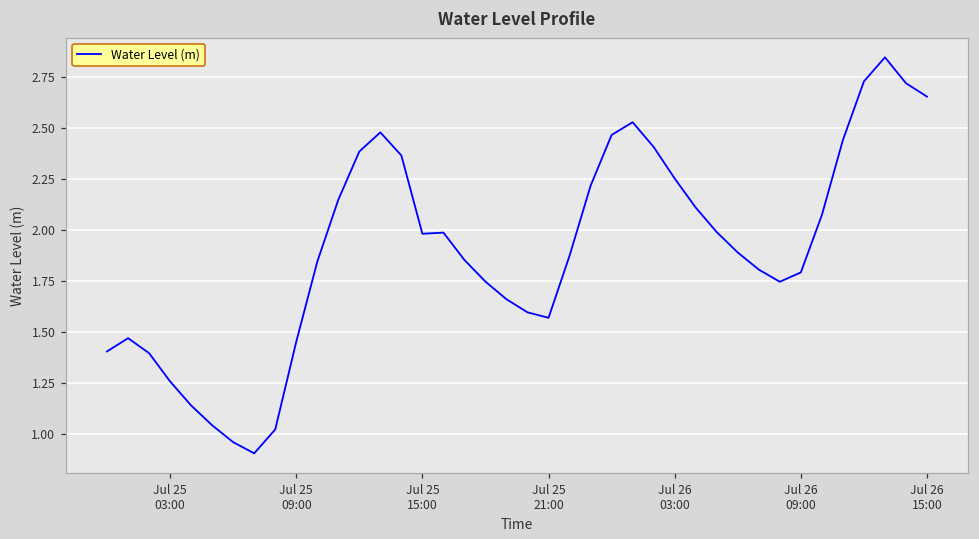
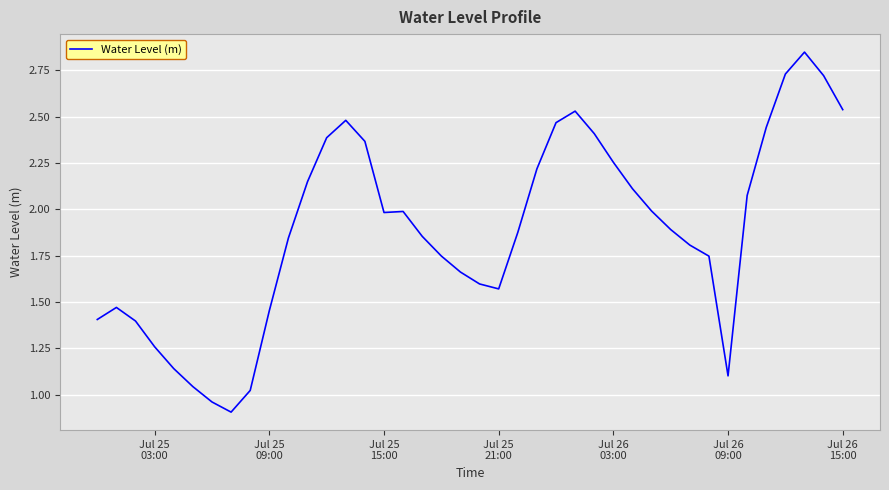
Jul 26 09:00: 1.79 -> 1.10
Jul 26 15:00: 2.66 -> 2.54
